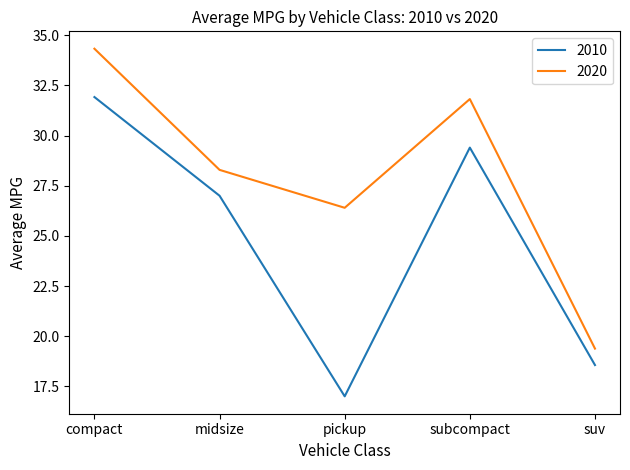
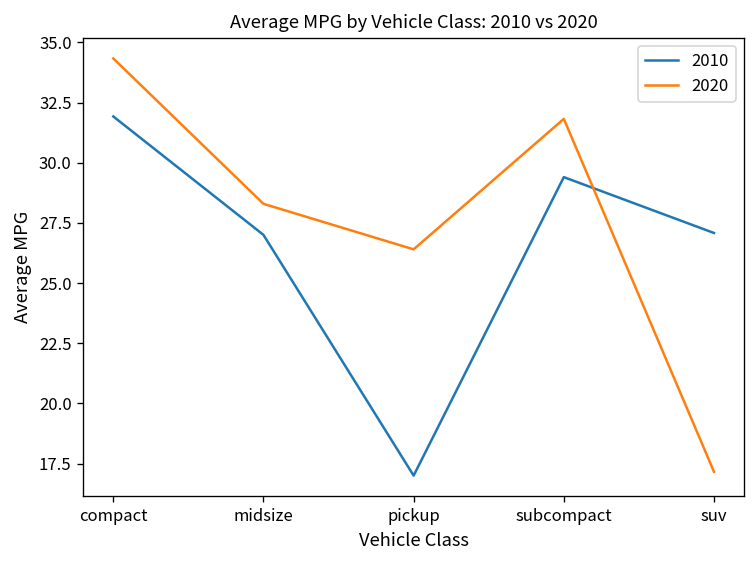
2010, suv: 18.6 -> 27.1
2020, suv: 19.4 -> 17.2
